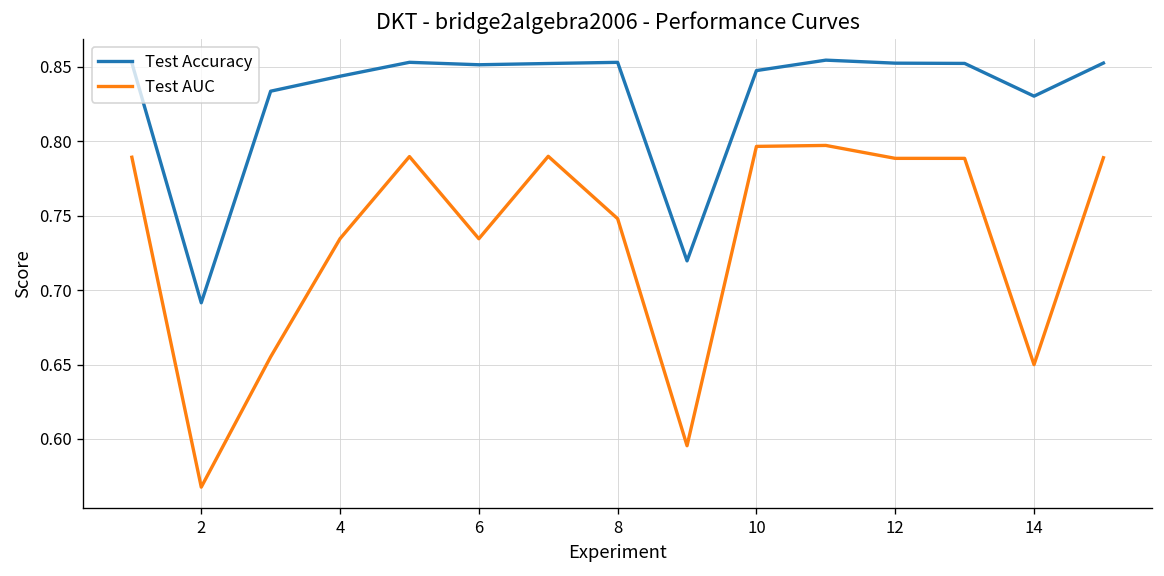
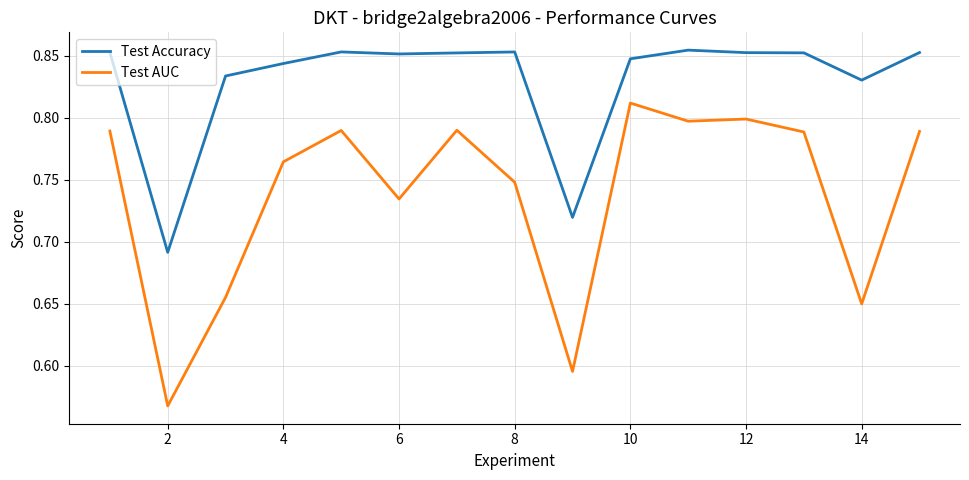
Test AUC, 4: 0.735 -> 0.764
Test AUC, 10: 0.797 -> 0.812
Test AUC, 12: 0.789 -> 0.799
